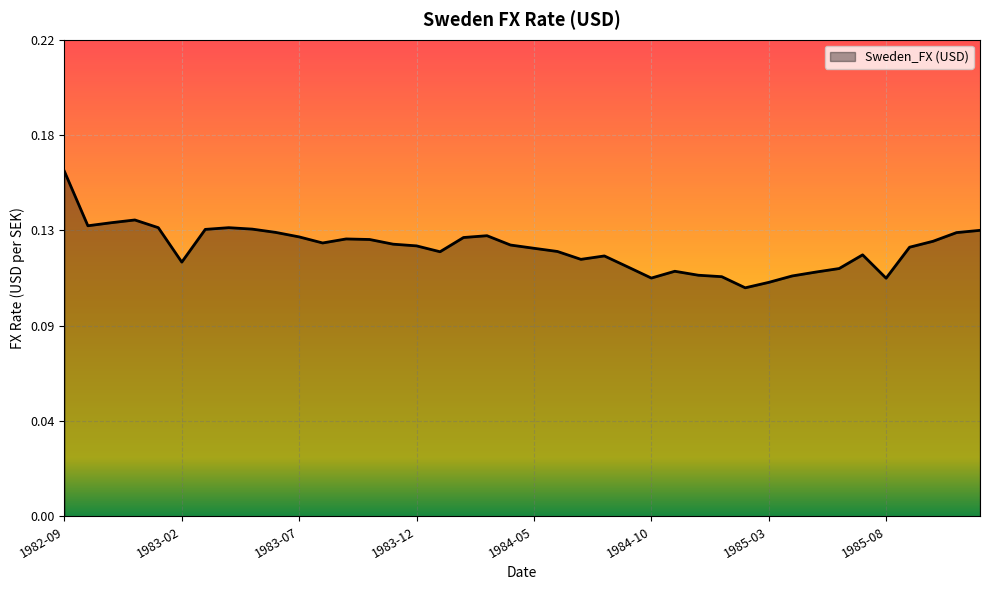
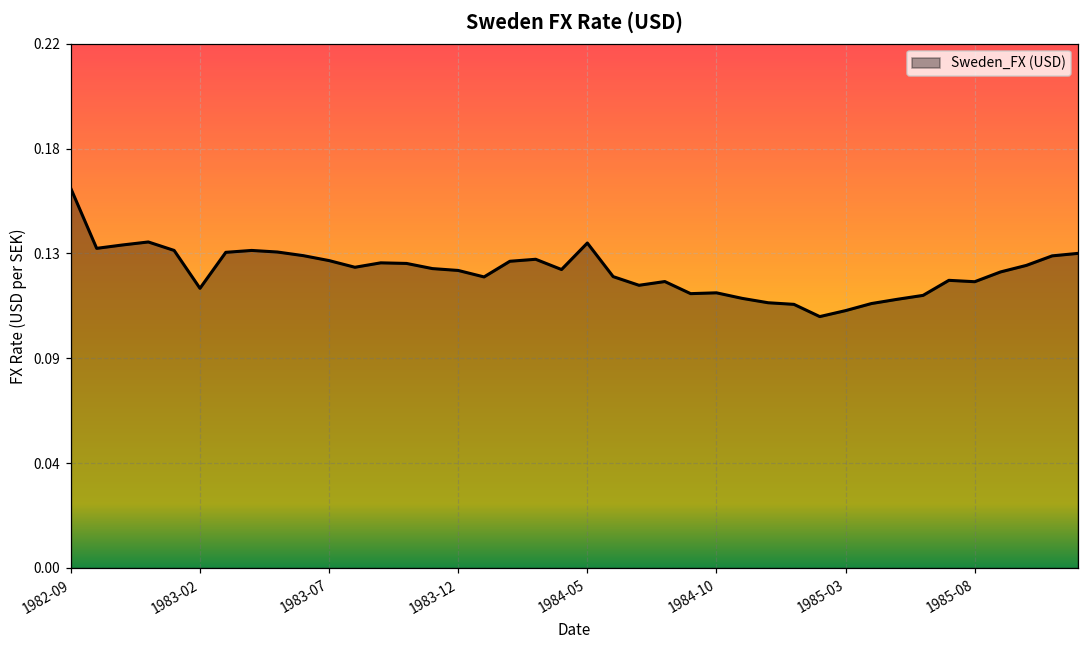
1984-05: 0.124 -> 0.136
1984-10: 0.110 -> 0.115
1985-08: 0.110 -> 0.120
